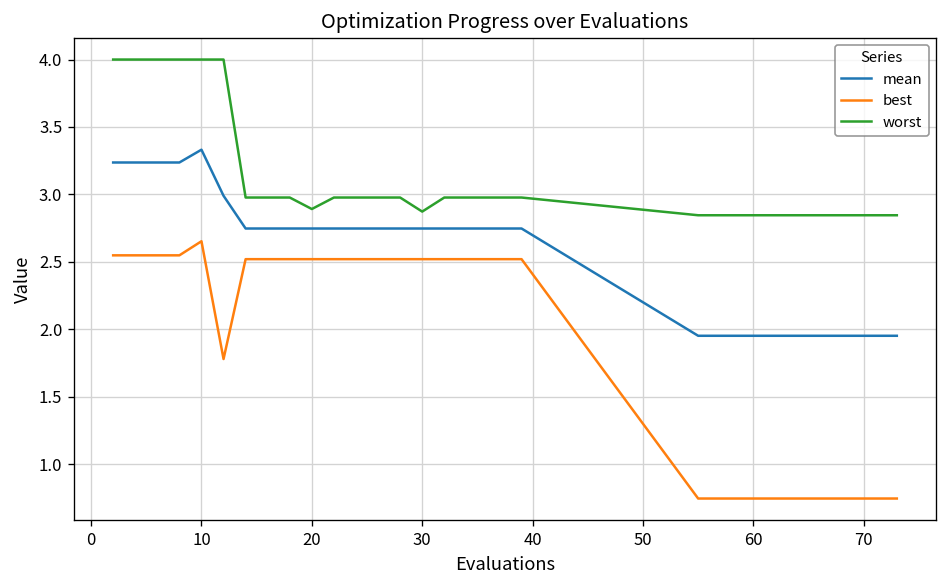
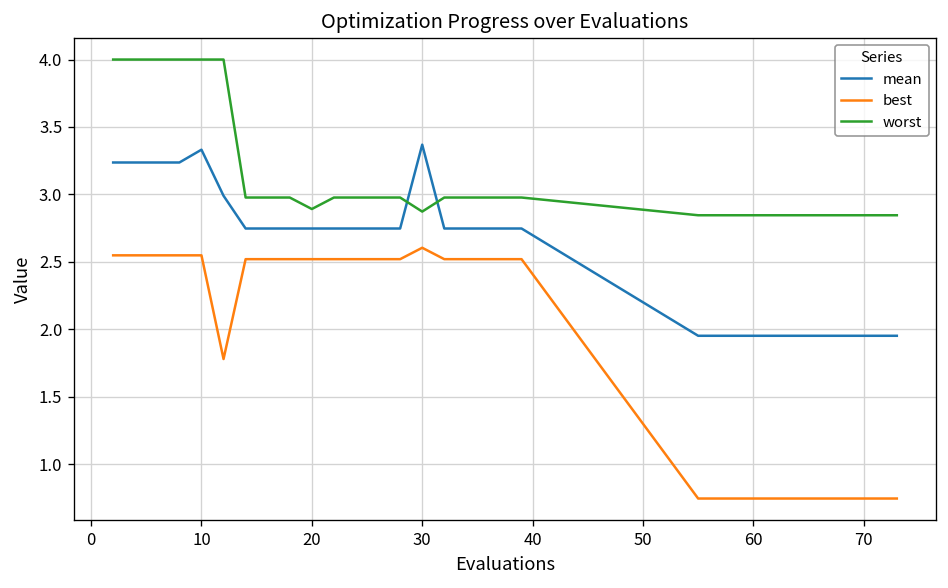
best, 10: 2.65 -> 2.55
mean, 30: 2.75 -> 3.37
best, 30: 2.52 -> 2.60
